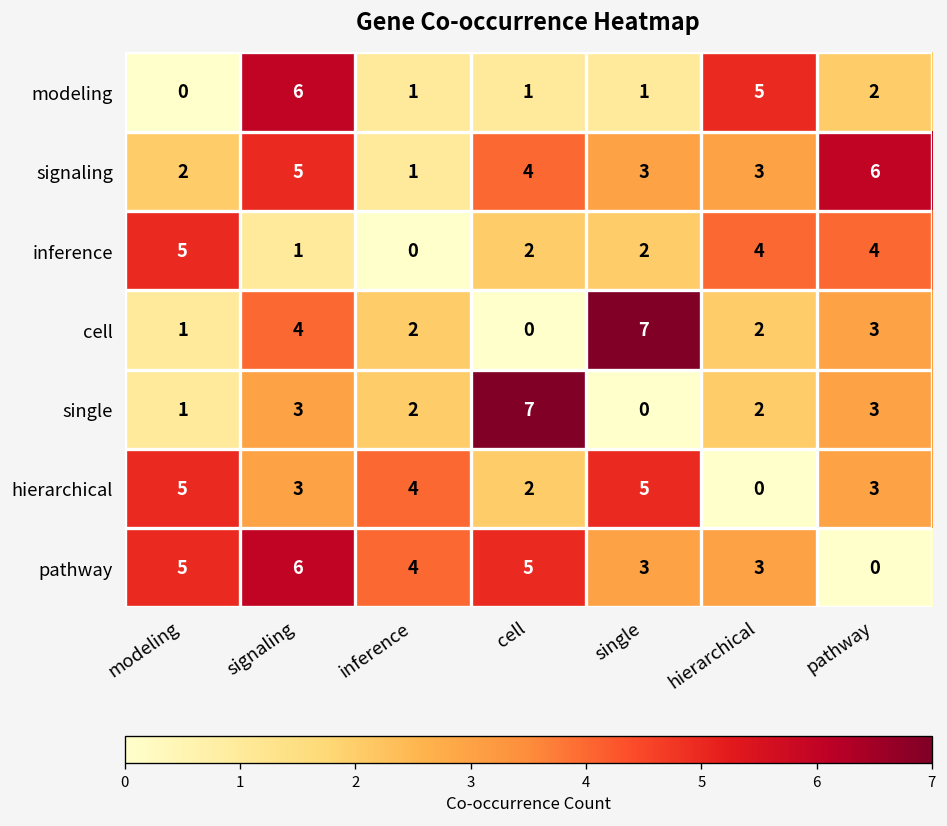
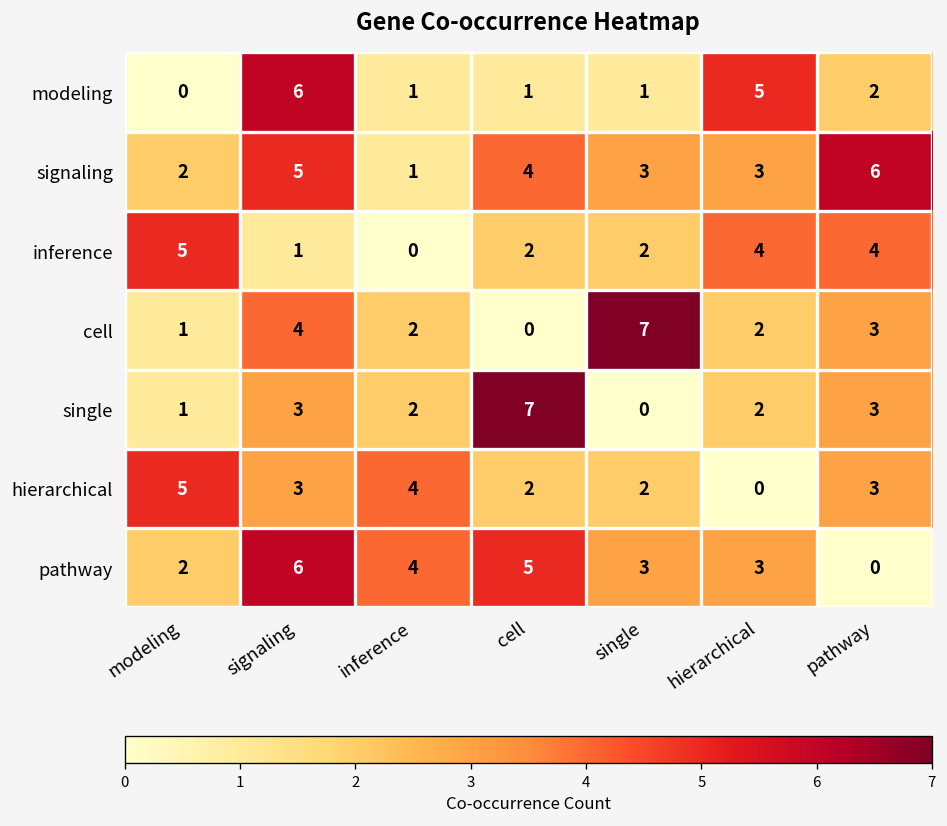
hierarchical, single: 5 -> 2
pathway, modeling: 5 -> 2
